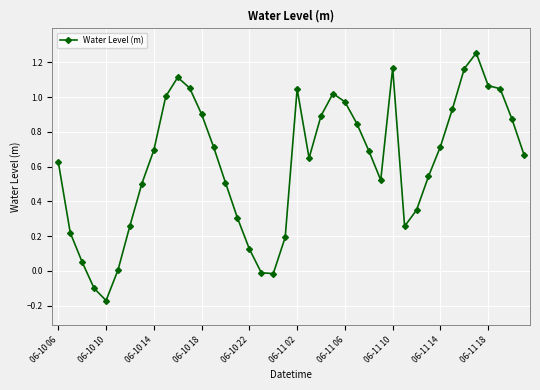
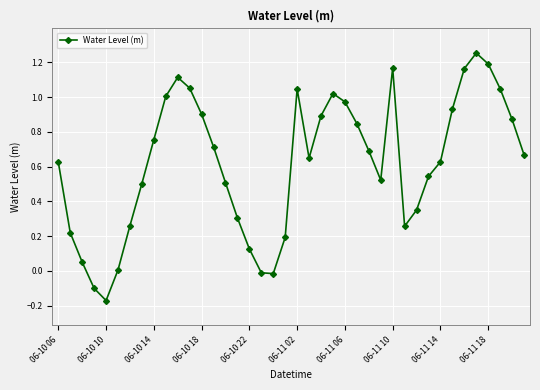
06-10 14: 0.70 -> 0.76
06-11 14: 0.72 -> 0.63
06-11 18: 1.07 -> 1.19
